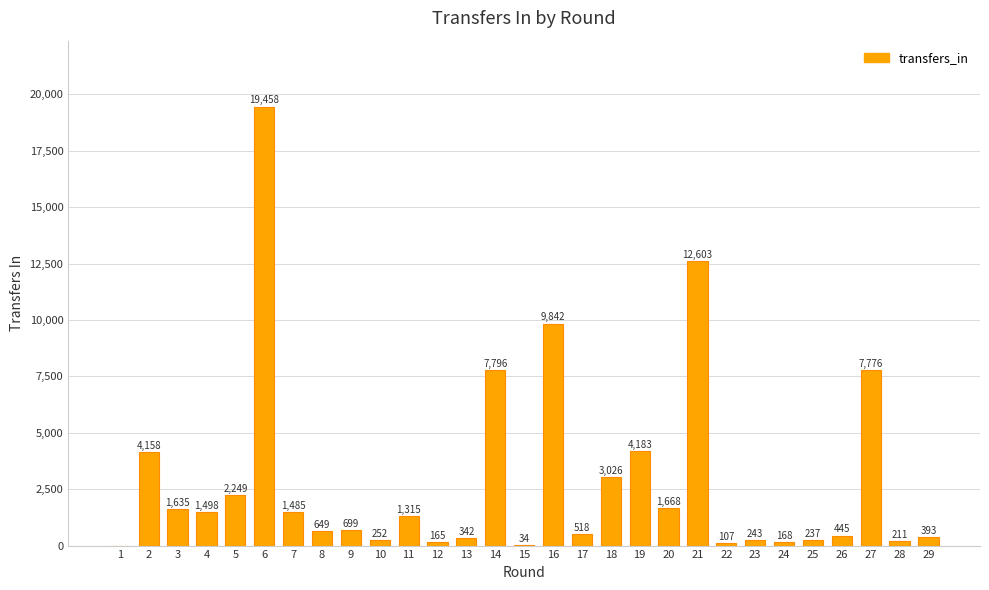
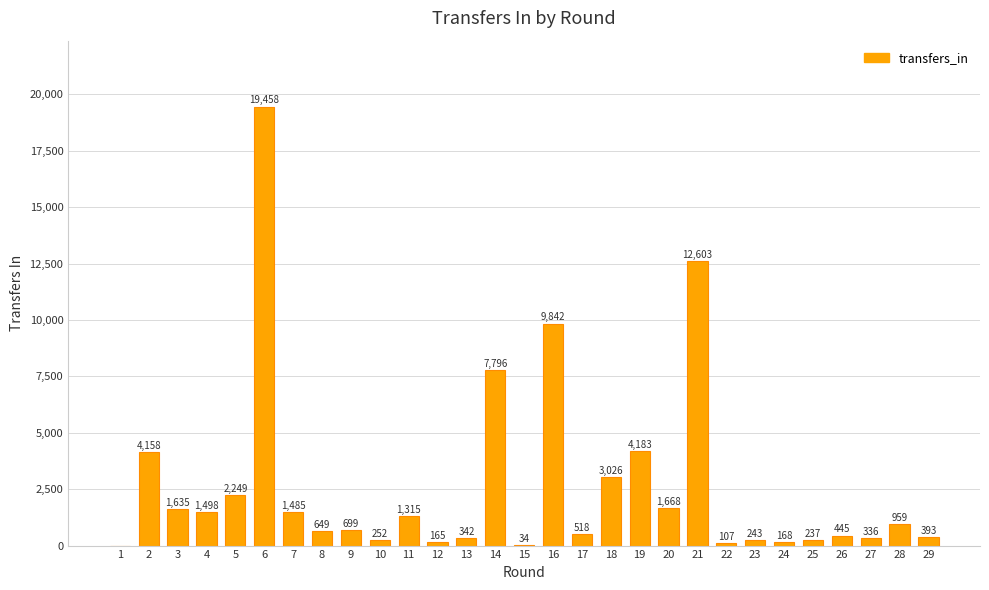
27: 7,776 -> 336
28: 211 -> 959
